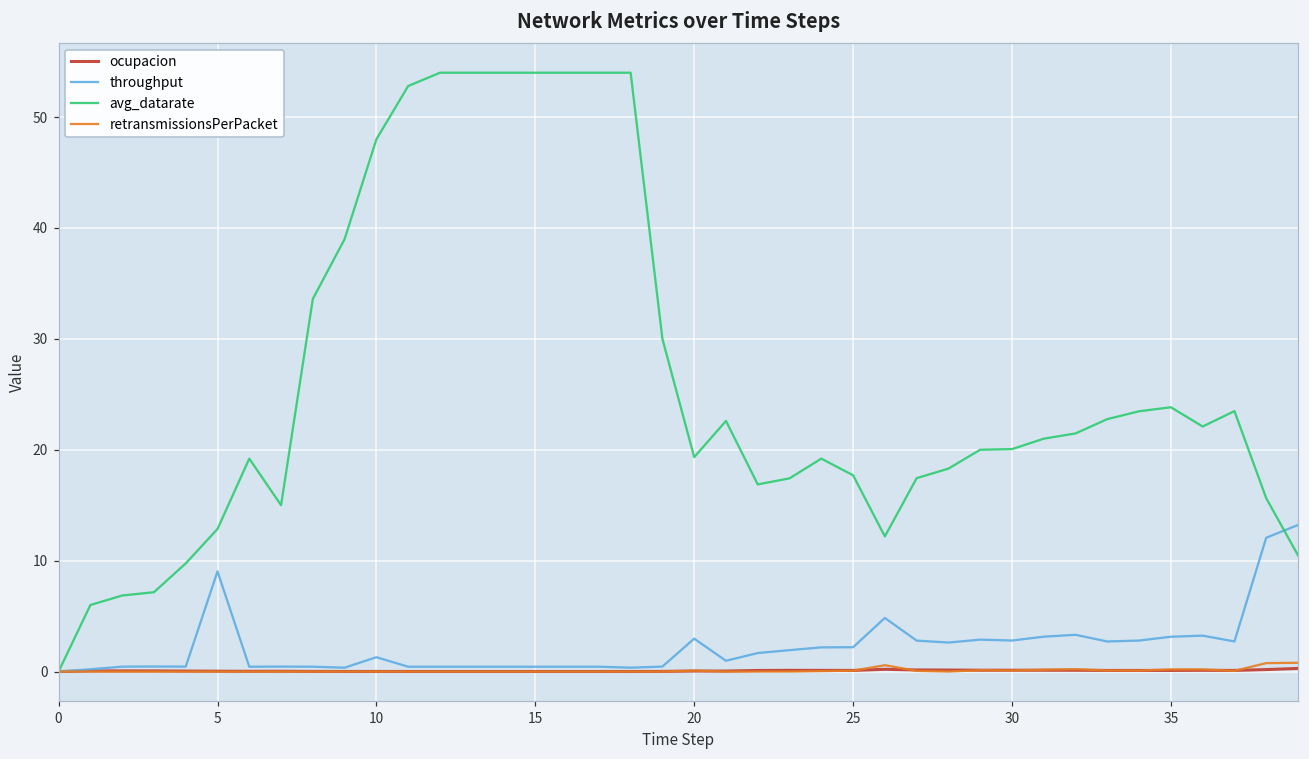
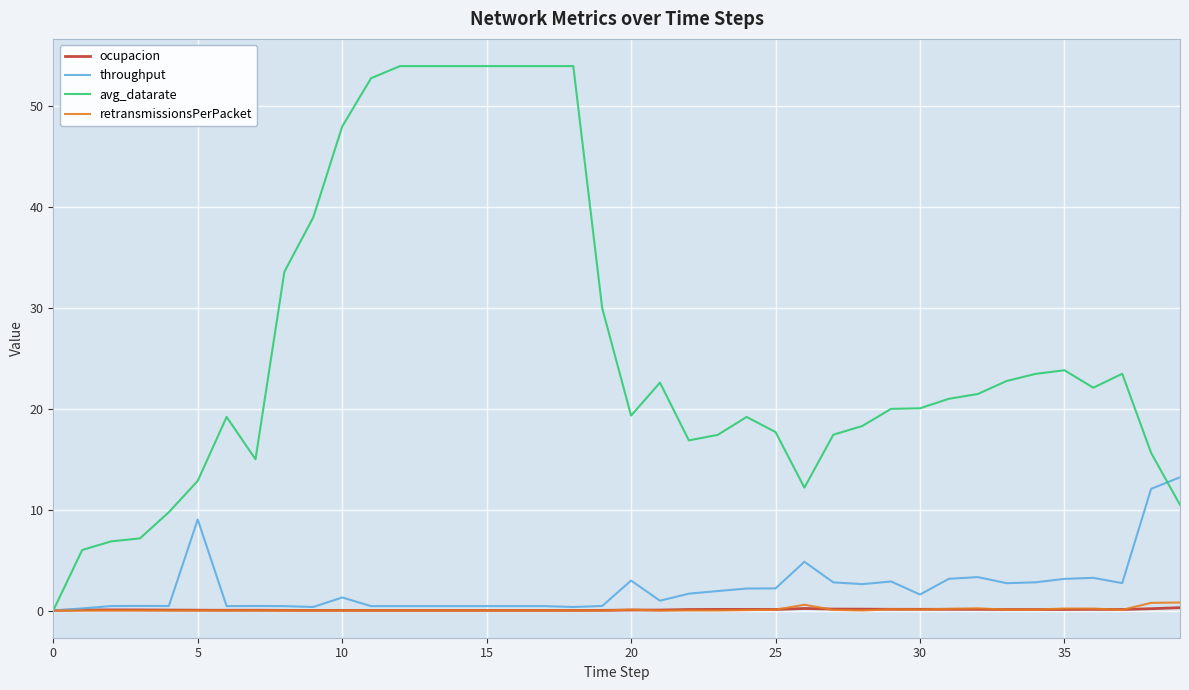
throughput, 30: 2.8 -> 1.6
